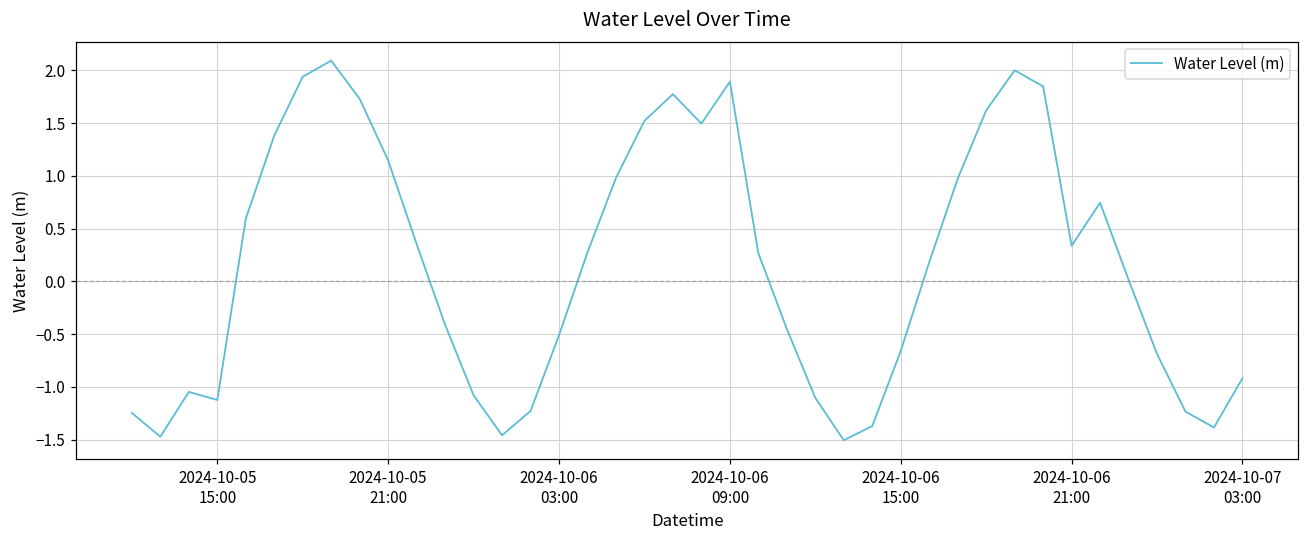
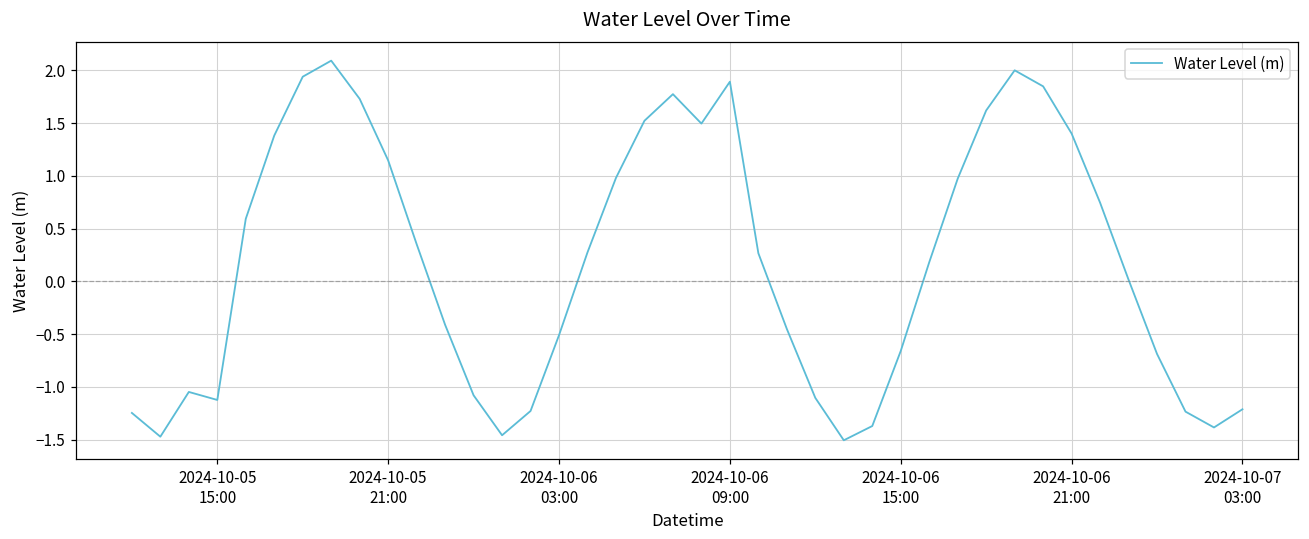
2024-10-06 21:00: 0.3 -> 1.4
2024-10-07 03:00: -0.9 -> -1.2
